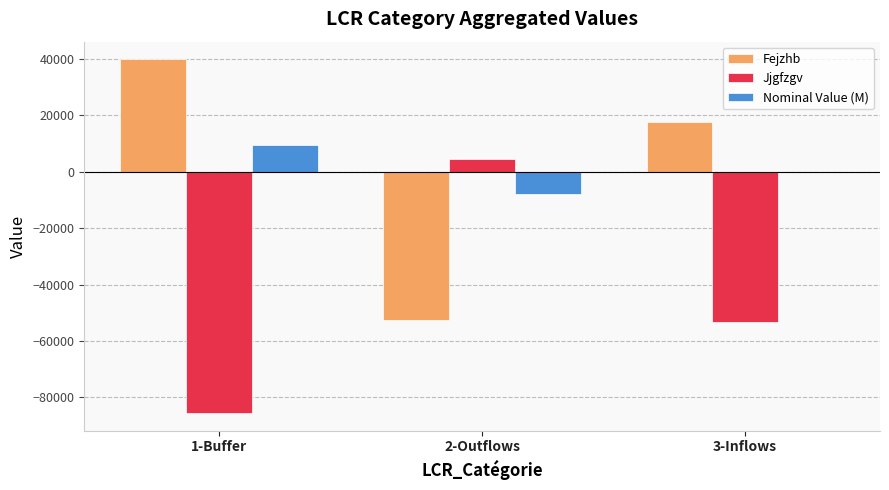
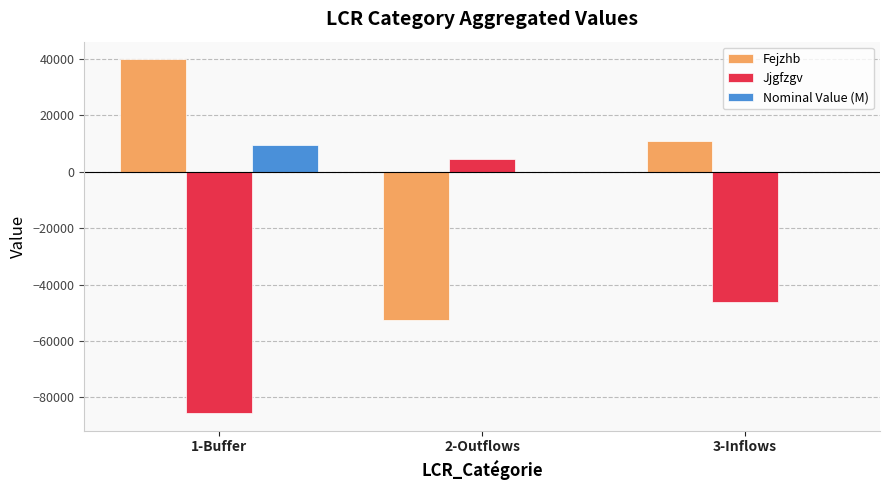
Nominal Value (M), 2-Outflows: -8000 -> 0
Fejzhb, 3-Inflows: 18000 -> 11000
Jjgfzgv, 3-Inflows: -53000 -> -46000
